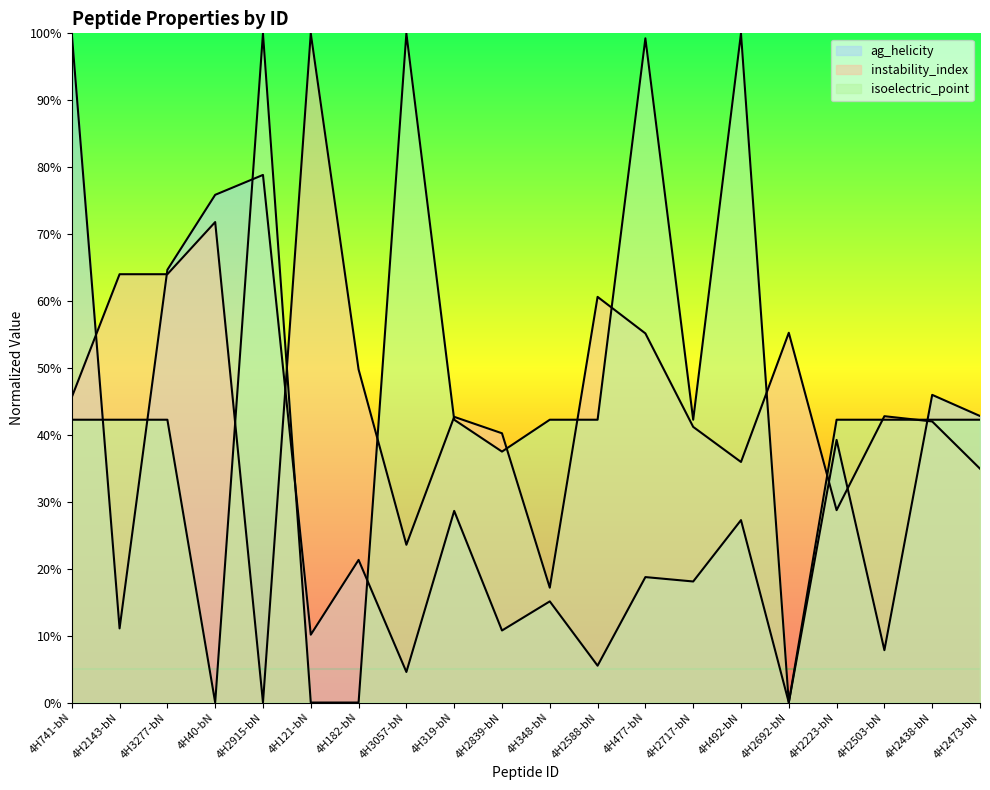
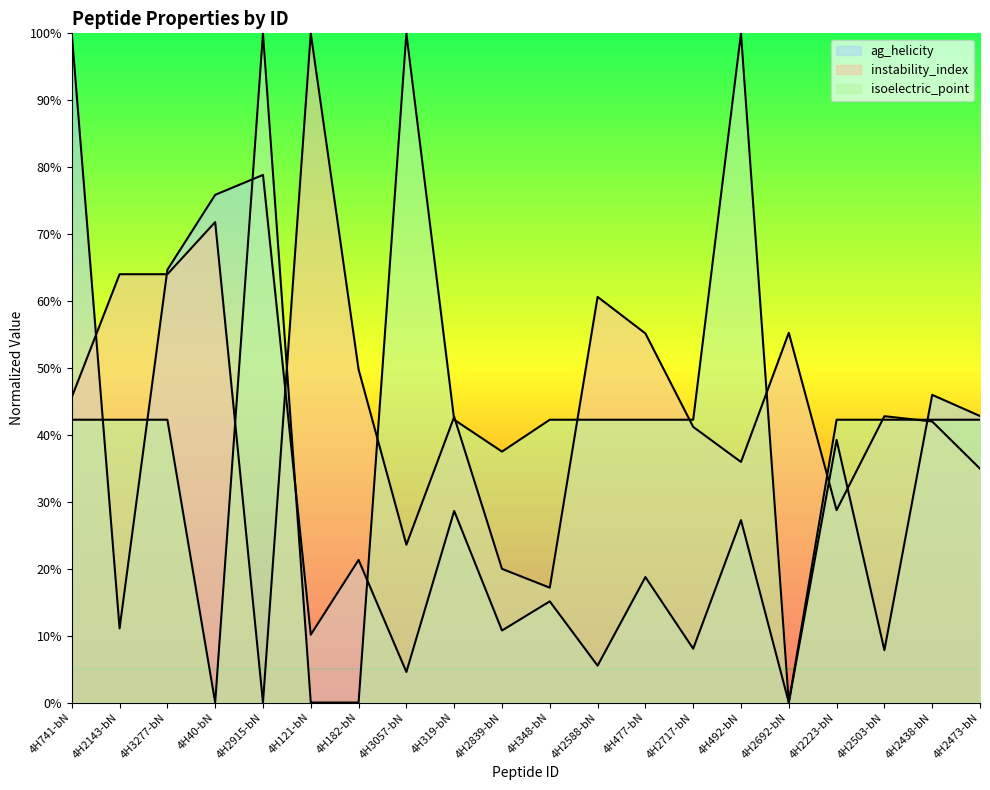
instability_index, 4H2839-bN: 40% -> 20%
isoelectric_point, 4H477-bN: 99% -> 42%
ag_helicity, 4H2717-bN: 18% -> 8%
